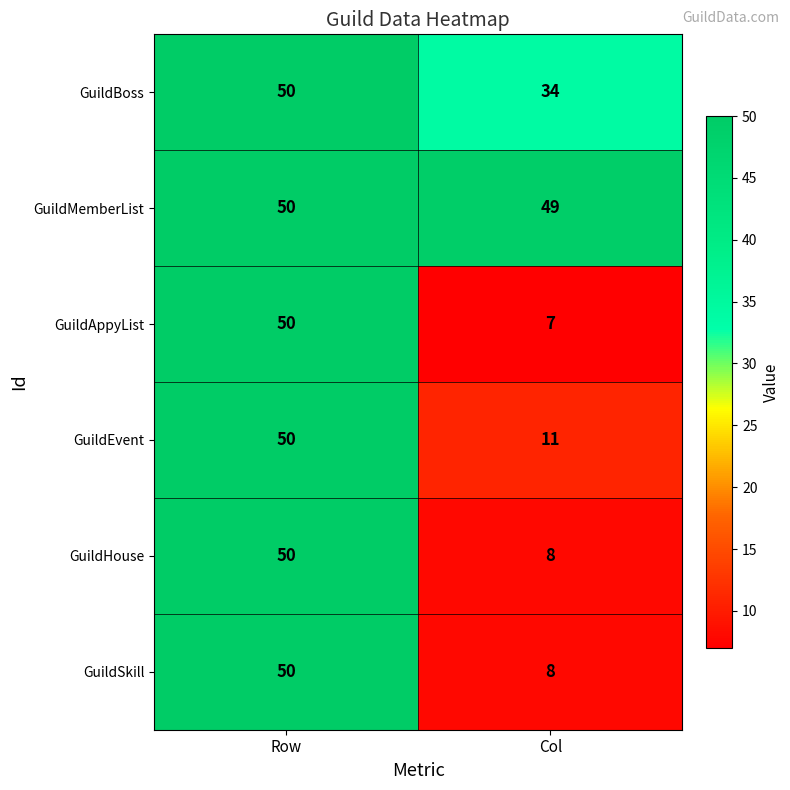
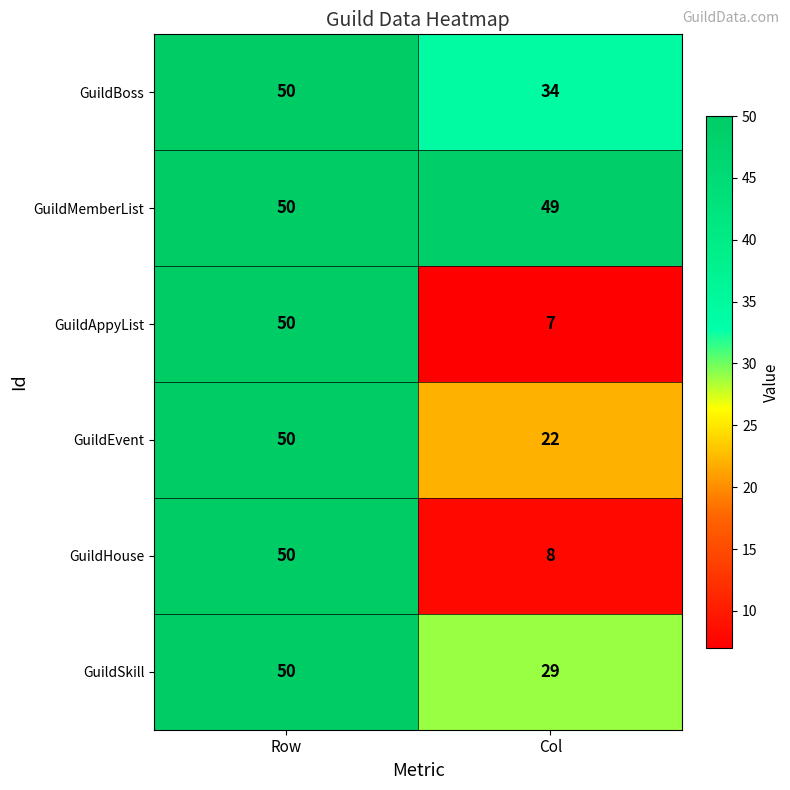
GuildEvent, Col: 11 -> 22
GuildSkill, Col: 8 -> 29
